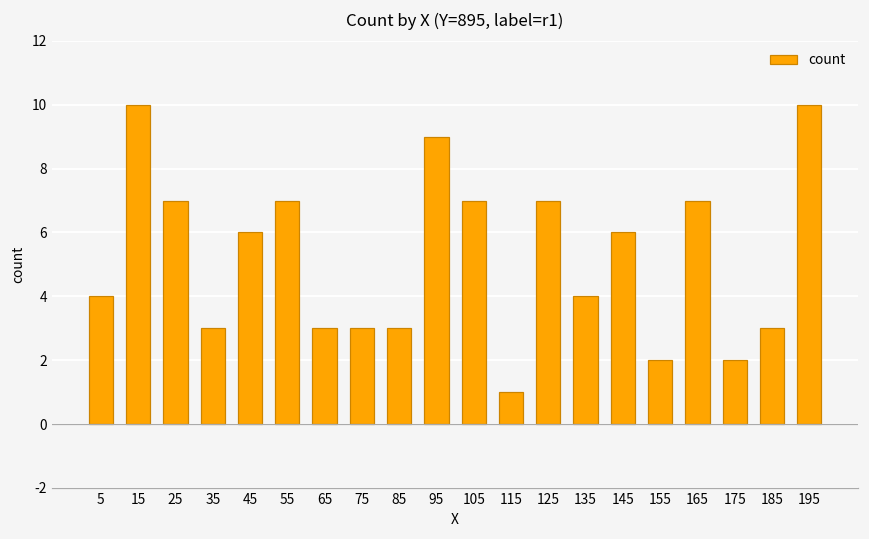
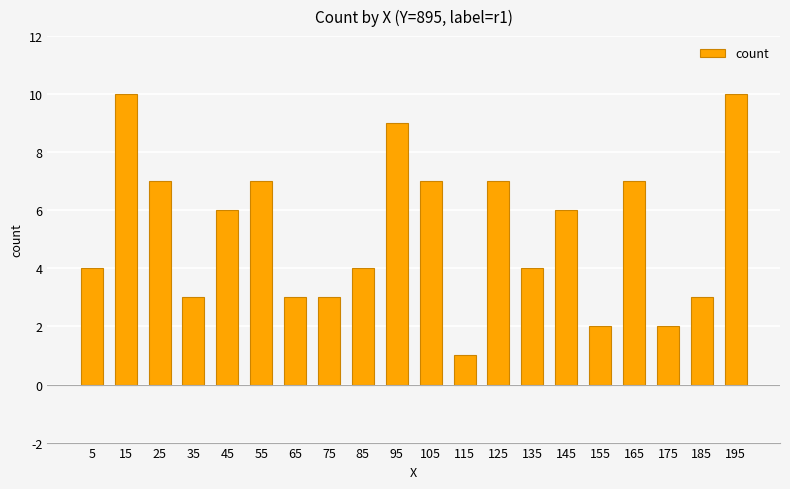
85: 3 -> 4
